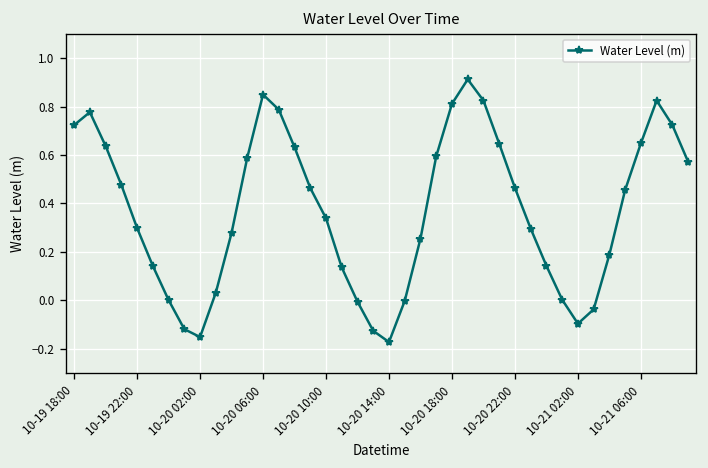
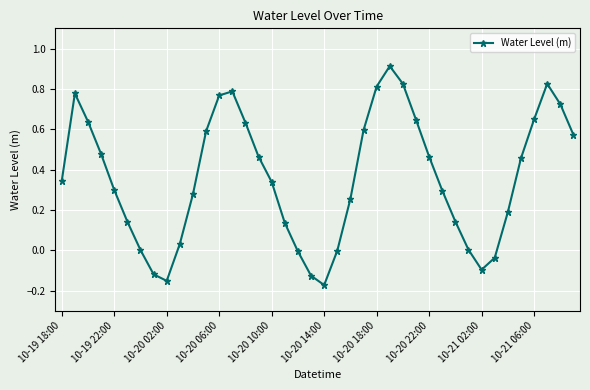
10-19 18:00: 0.72 -> 0.34
10-20 06:00: 0.85 -> 0.77
